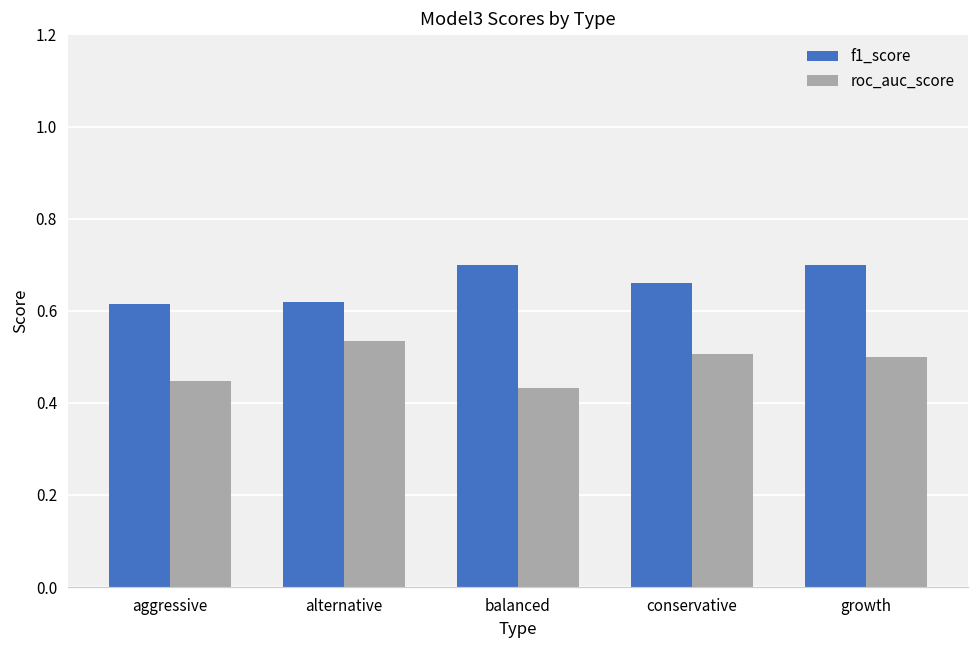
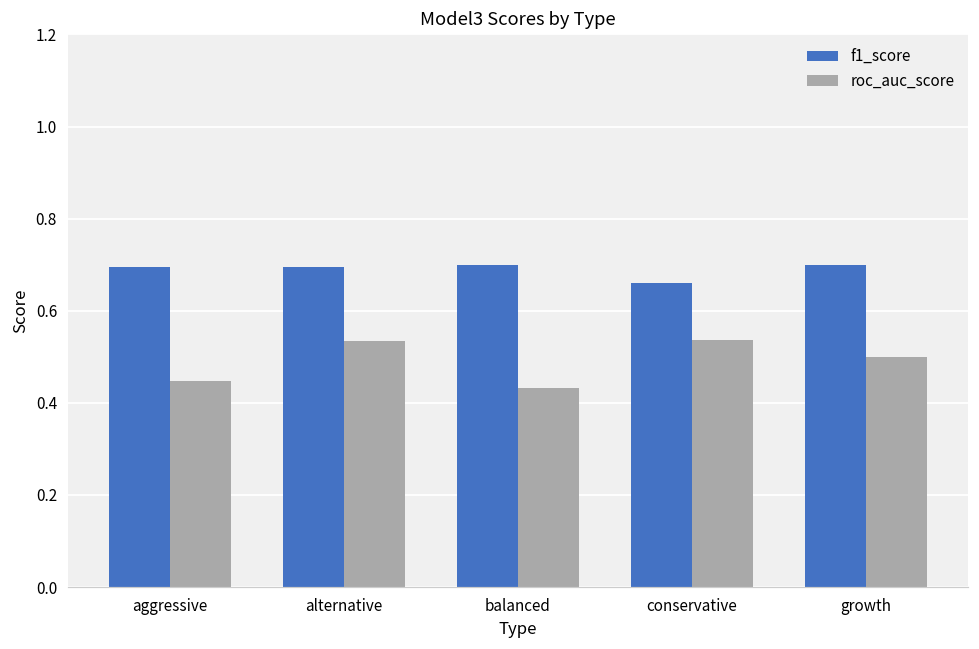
f1_score, aggressive: 0.61 -> 0.70
f1_score, alternative: 0.62 -> 0.70
roc_auc_score, conservative: 0.51 -> 0.54
